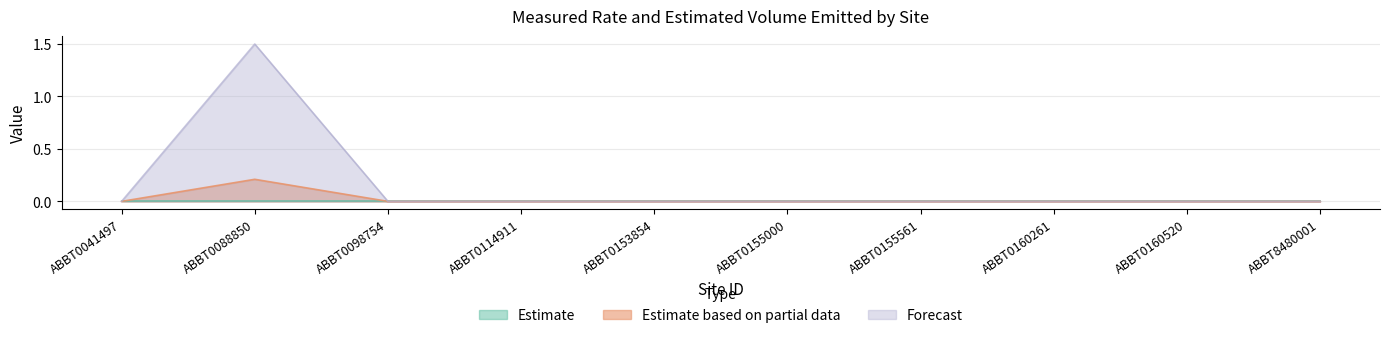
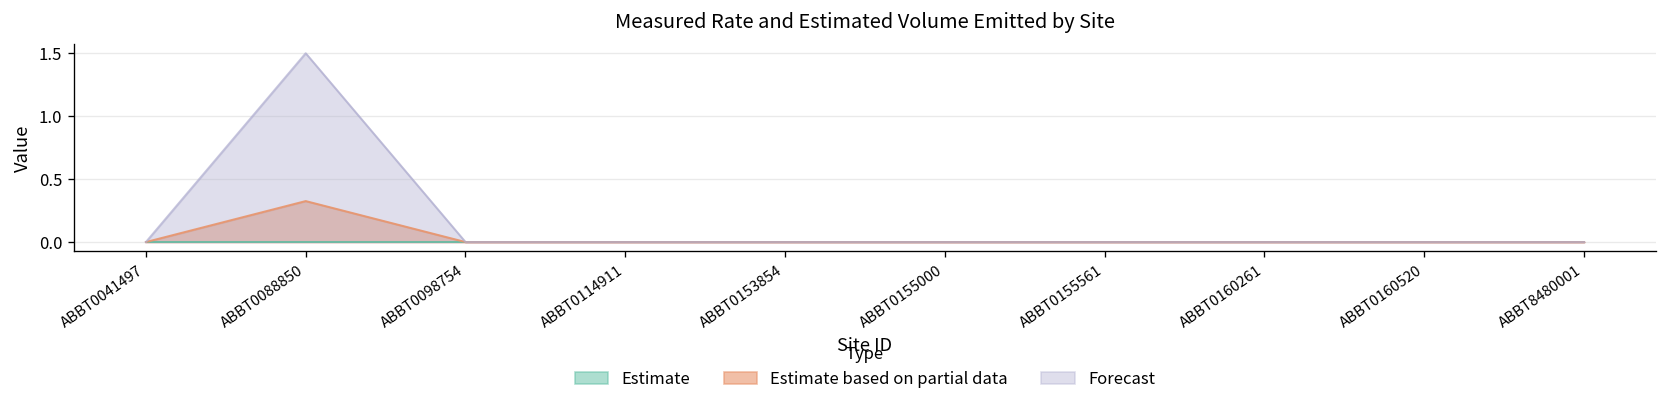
Estimate based on partial data, ABBT0088850: 0.21 -> 0.33
